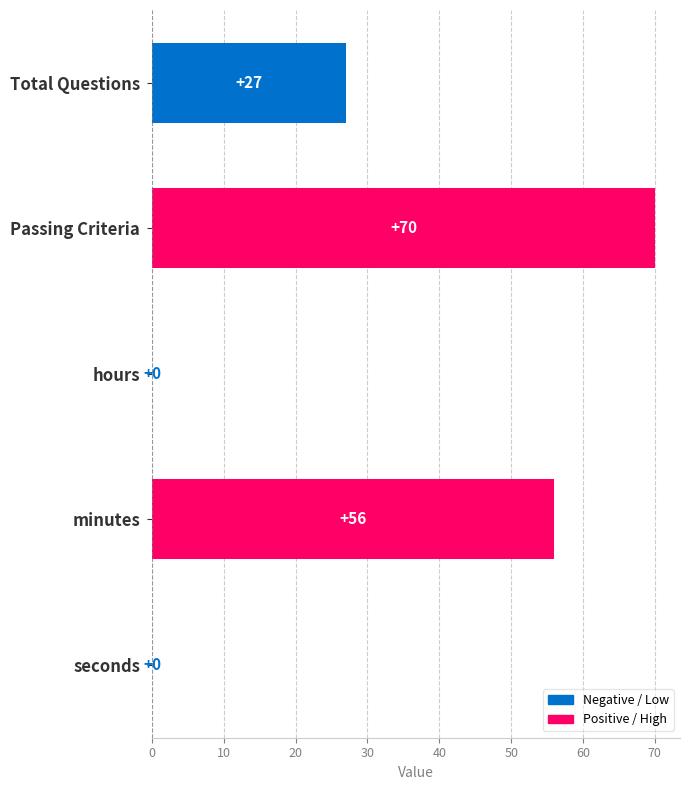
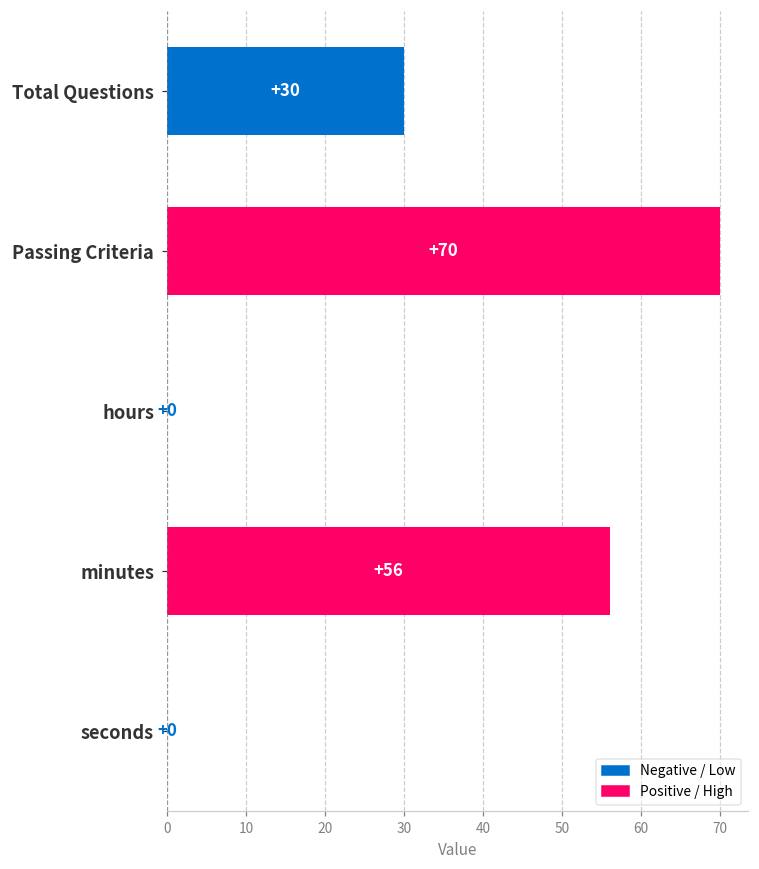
Total Questions: +27 -> +30
